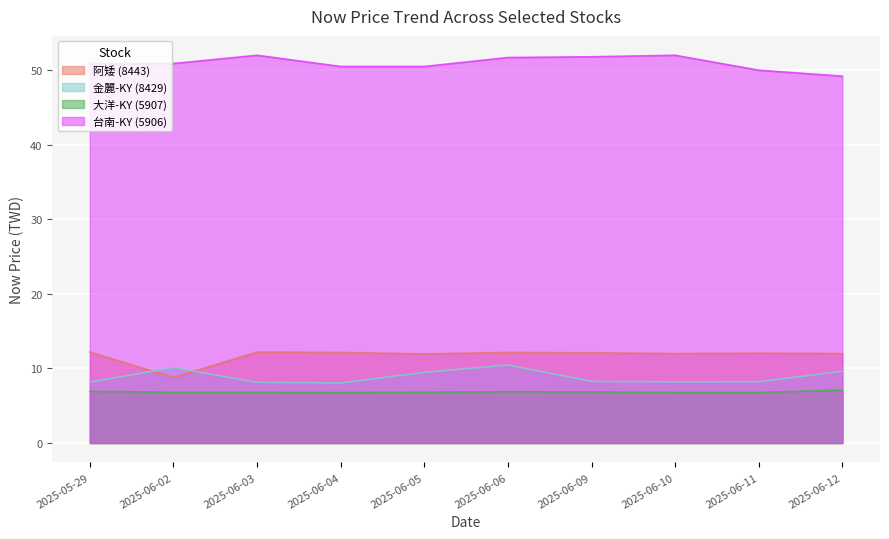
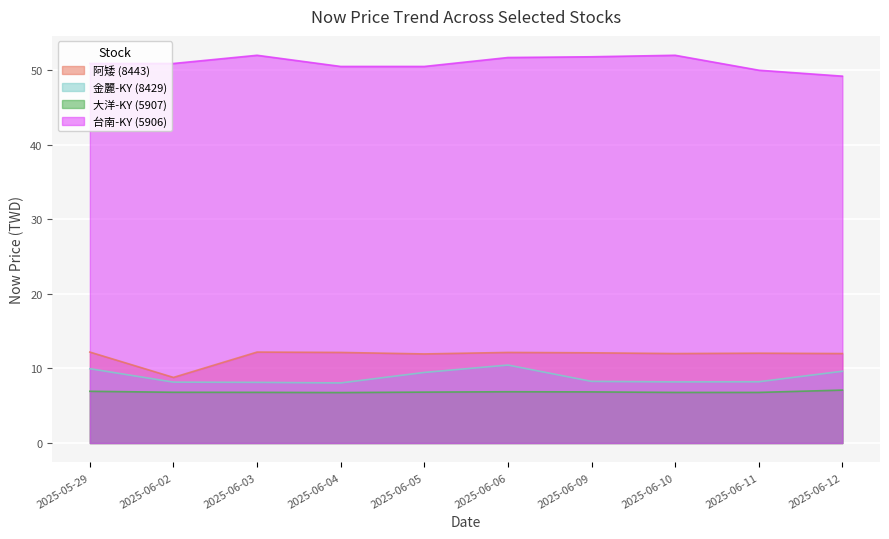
金麗-KY (8429), 2025-05-29: 8 -> 10
金麗-KY (8429), 2025-06-02: 10 -> 8
